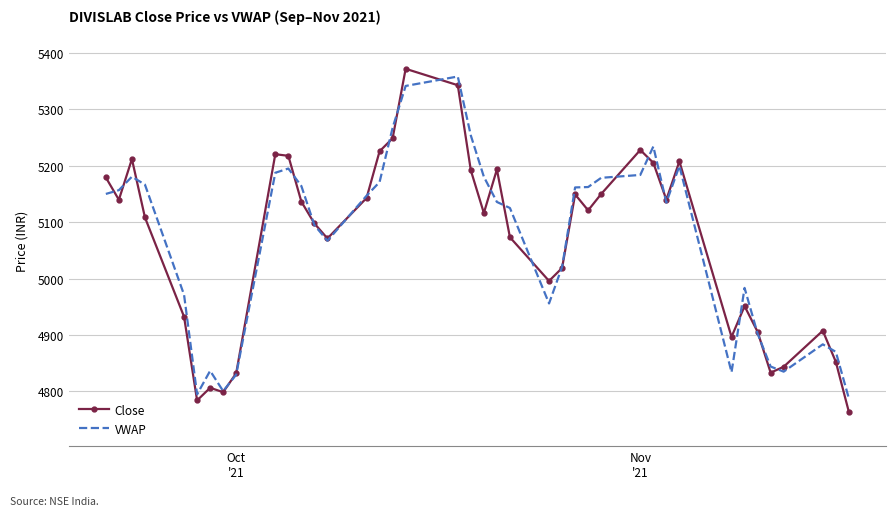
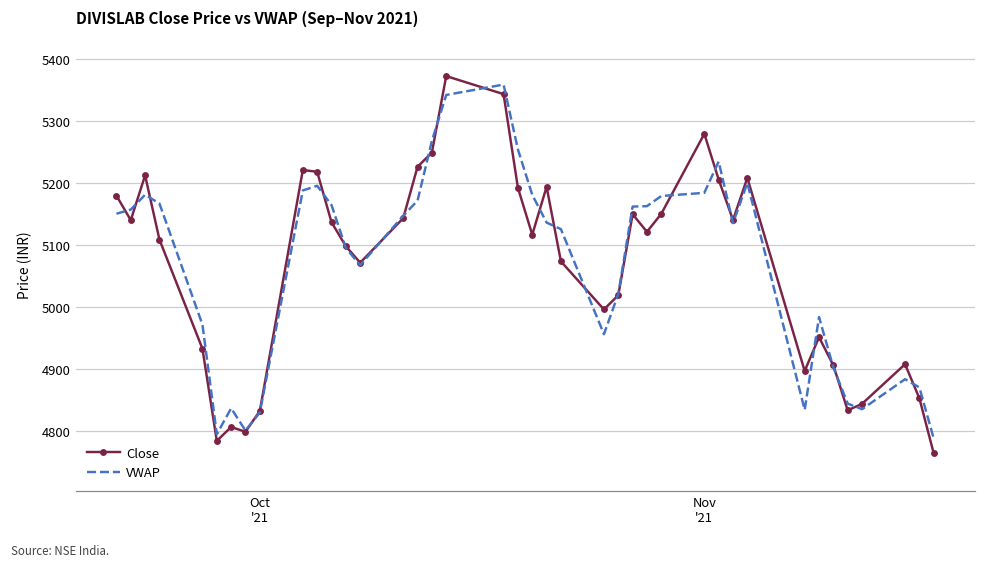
Close, Nov '21: 5230 -> 5280
